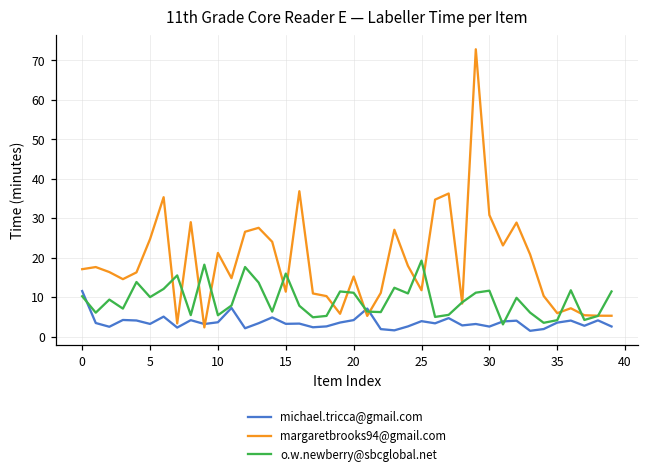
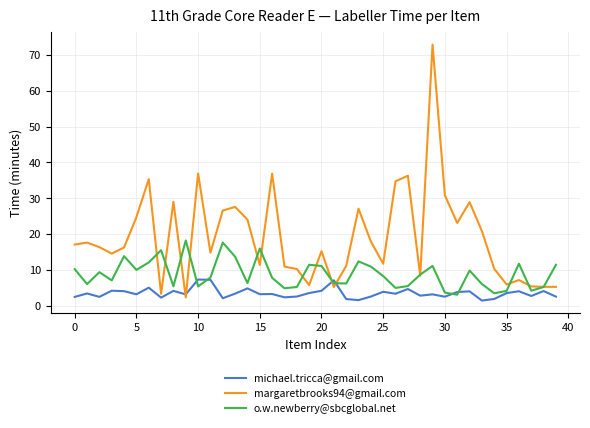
michael.tricca@gmail.com, 0: 12 -> 2
michael.tricca@gmail.com, 10: 4 -> 7
margaretbrooks94@gmail.com, 10: 21 -> 37
o.w.newberry@sbcglobal.net, 25: 19 -> 8
o.w.newberry@sbcglobal.net, 30: 12 -> 4
